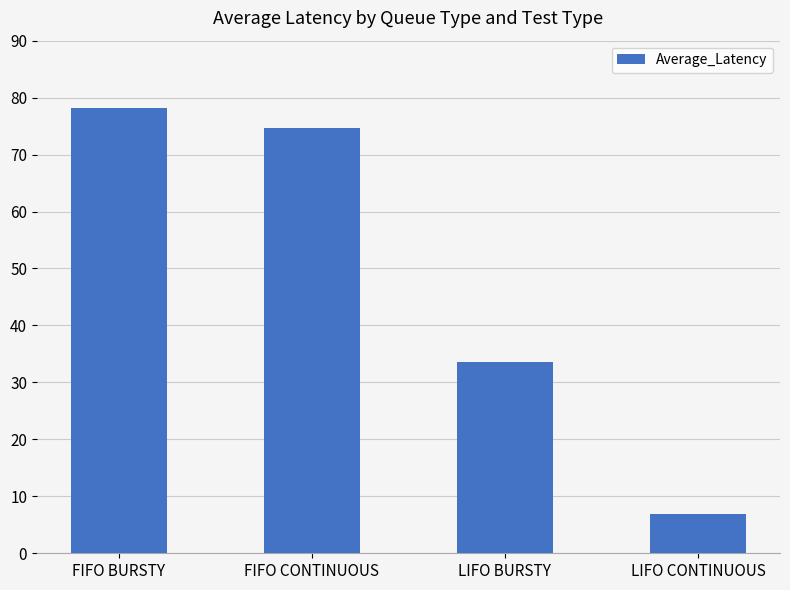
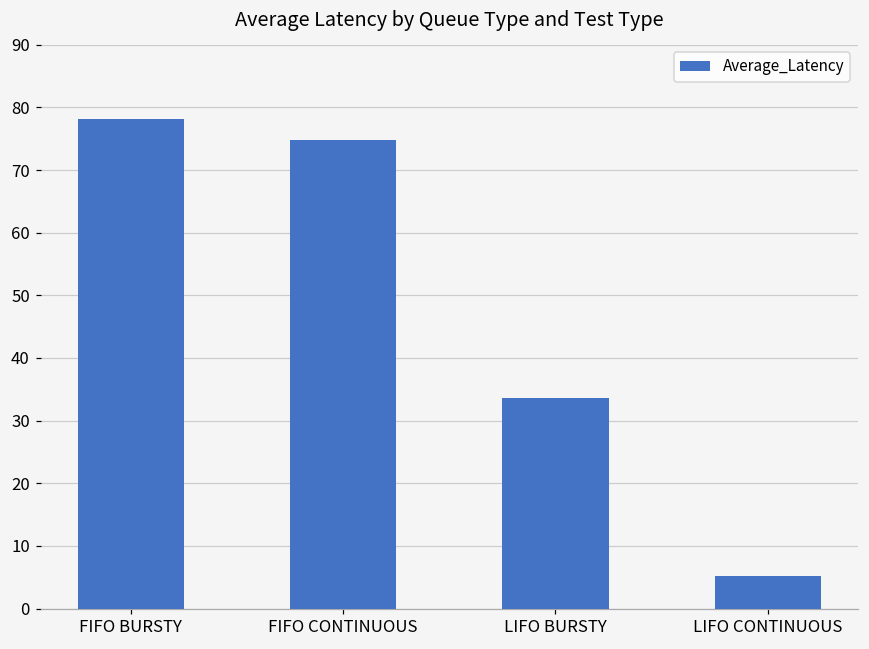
LIFO CONTINUOUS: 7 -> 5
